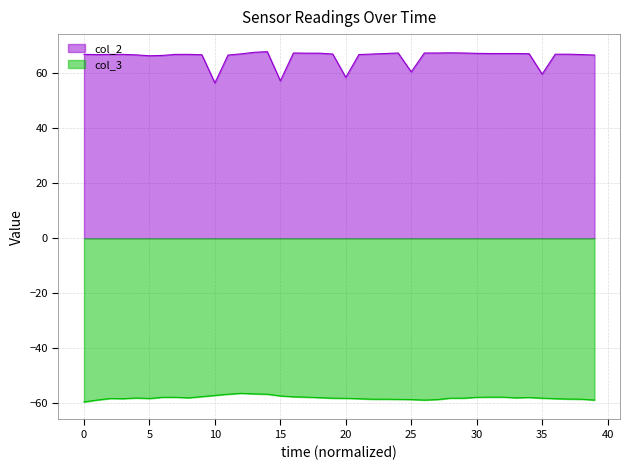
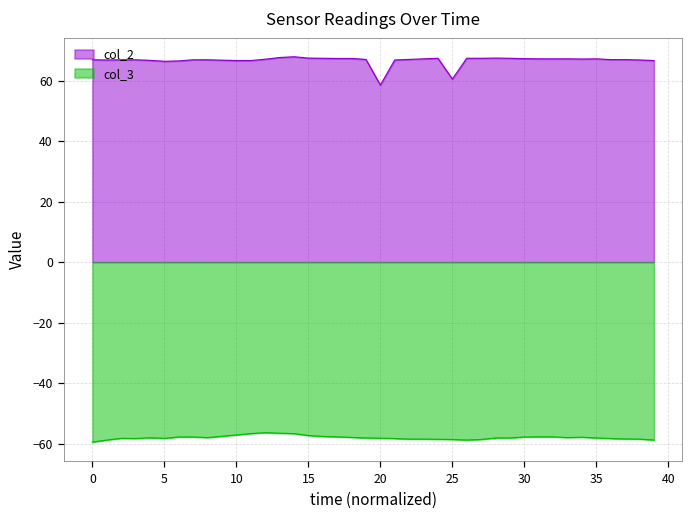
col_2, 10: 56 -> 67
col_2, 15: 57 -> 67
col_2, 35: 60 -> 67
